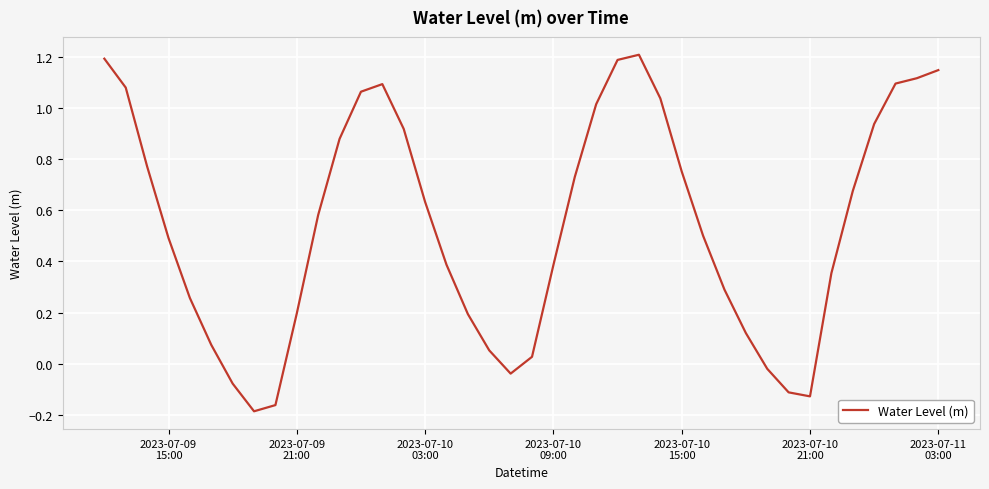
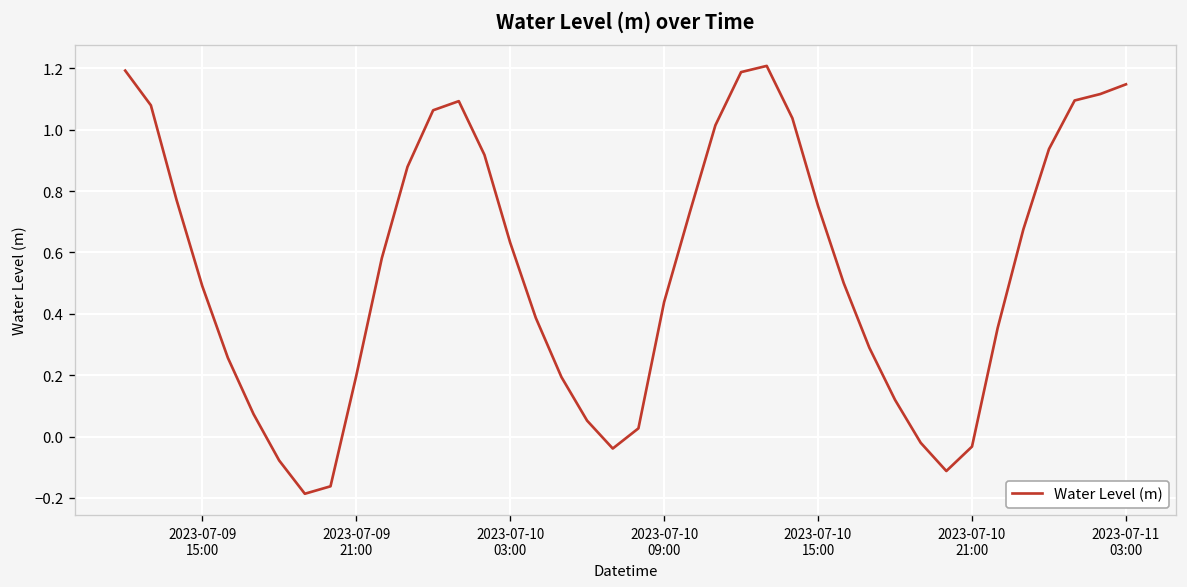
2023-07-10 09:00: 0.39 -> 0.44
2023-07-10 21:00: -0.13 -> -0.03
